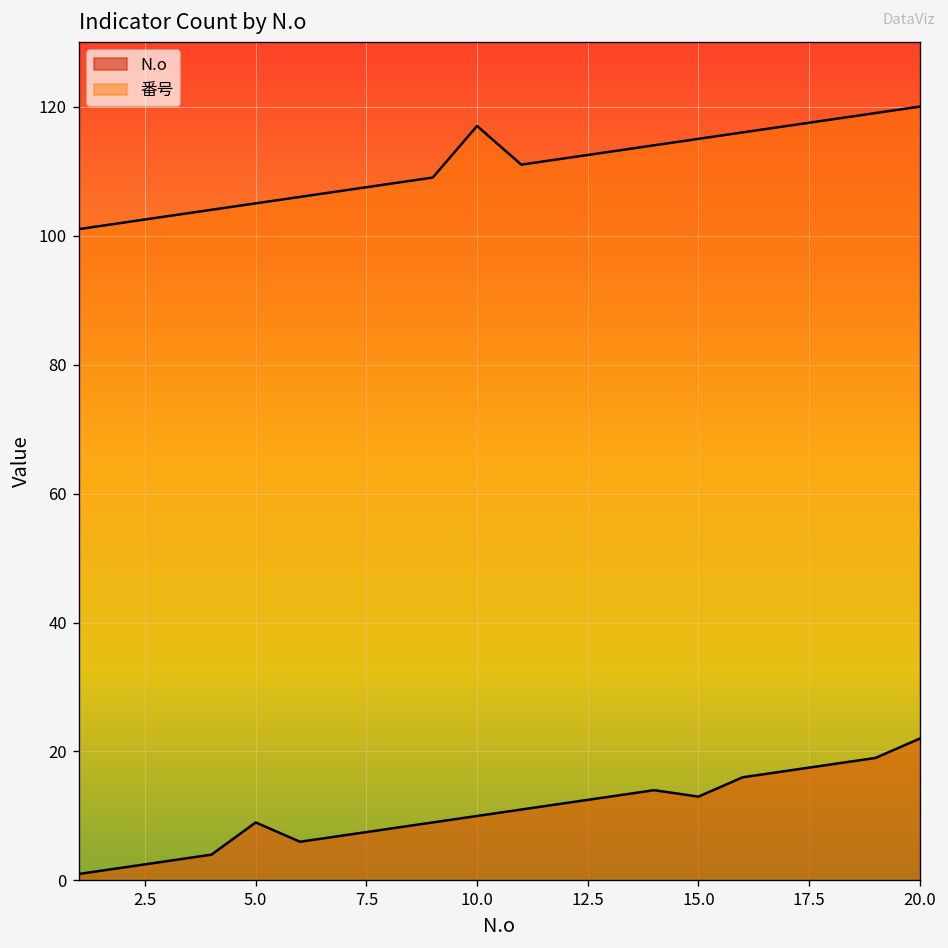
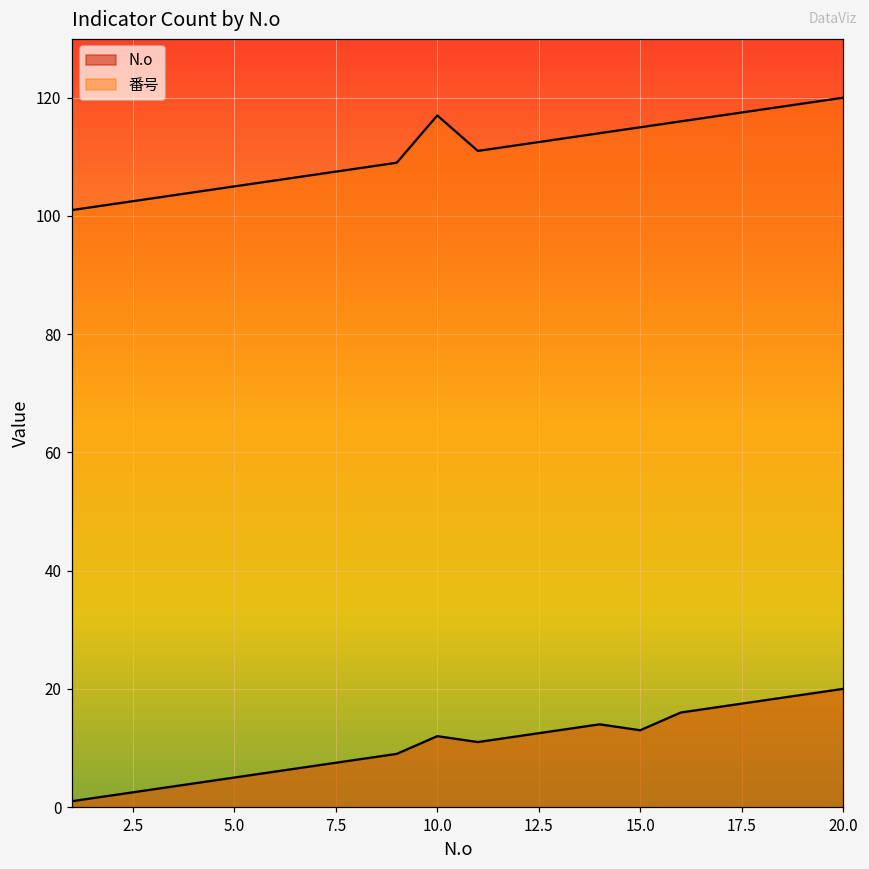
N.o, 5.0: 9 -> 5
N.o, 10.0: 10 -> 12
N.o, 20.0: 22 -> 20
